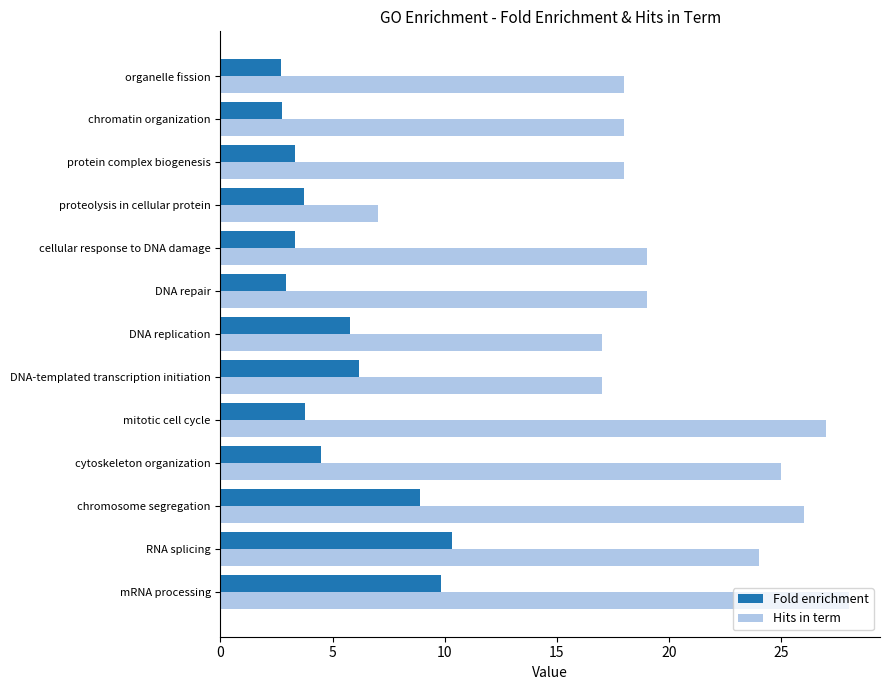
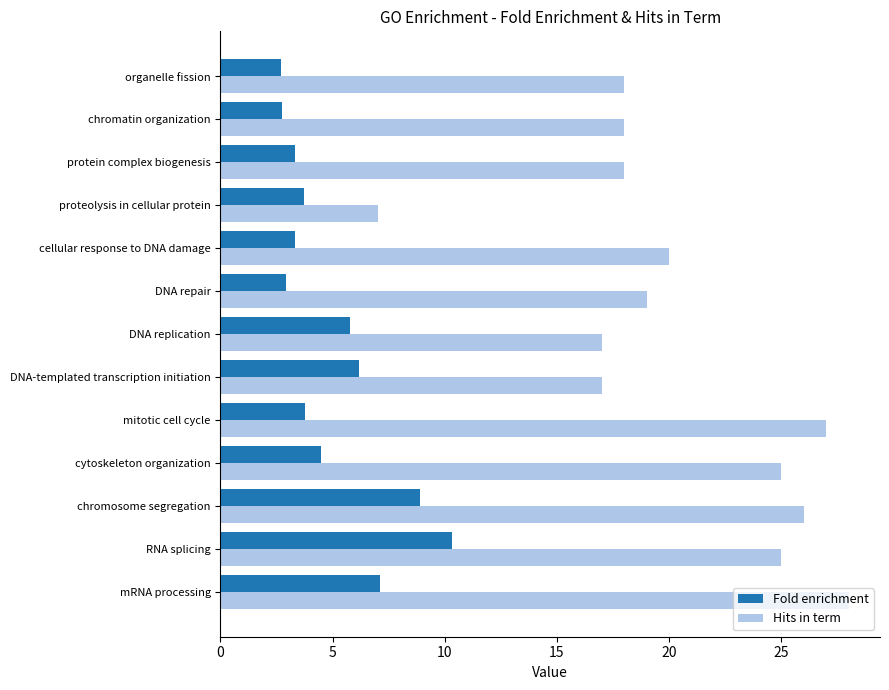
Hits in term, cellular response to DNA damage: 19 -> 20
Hits in term, RNA splicing: 24 -> 25
Fold enrichment, mRNA processing: 9.8 -> 7.1
